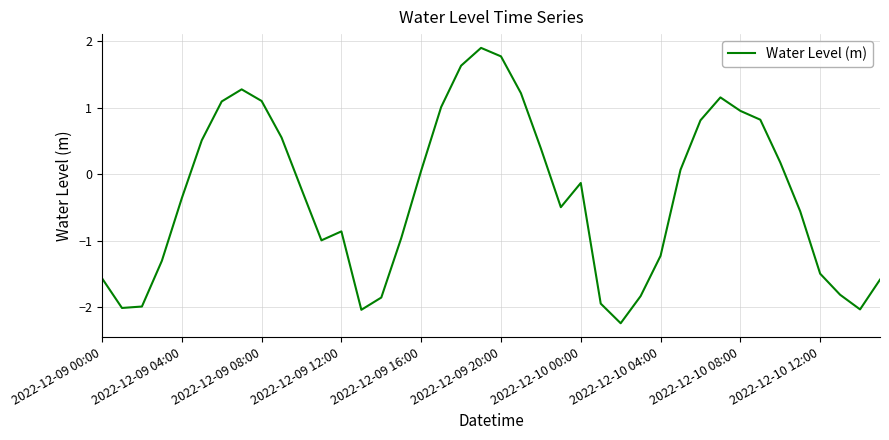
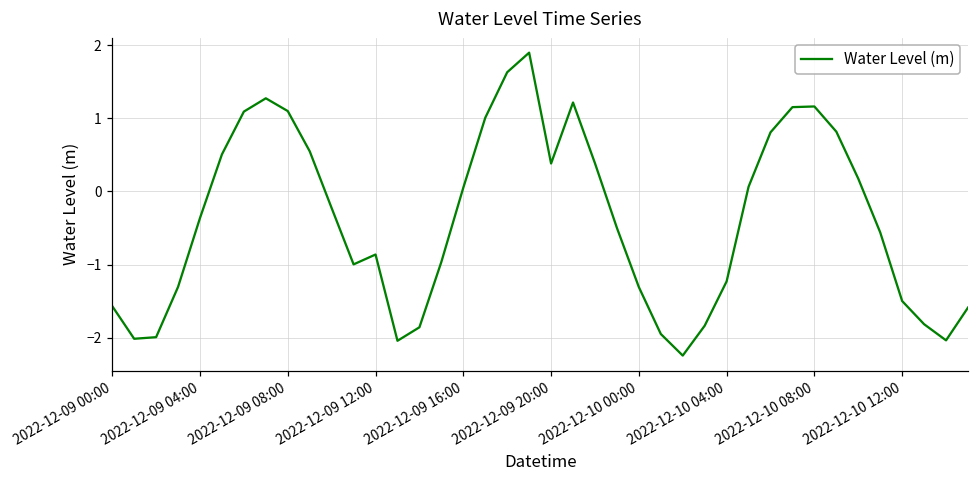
2022-12-09 20:00: 1.8 -> 0.4
2022-12-10 00:00: -0.1 -> -1.3
2022-12-10 08:00: 0.9 -> 1.2
